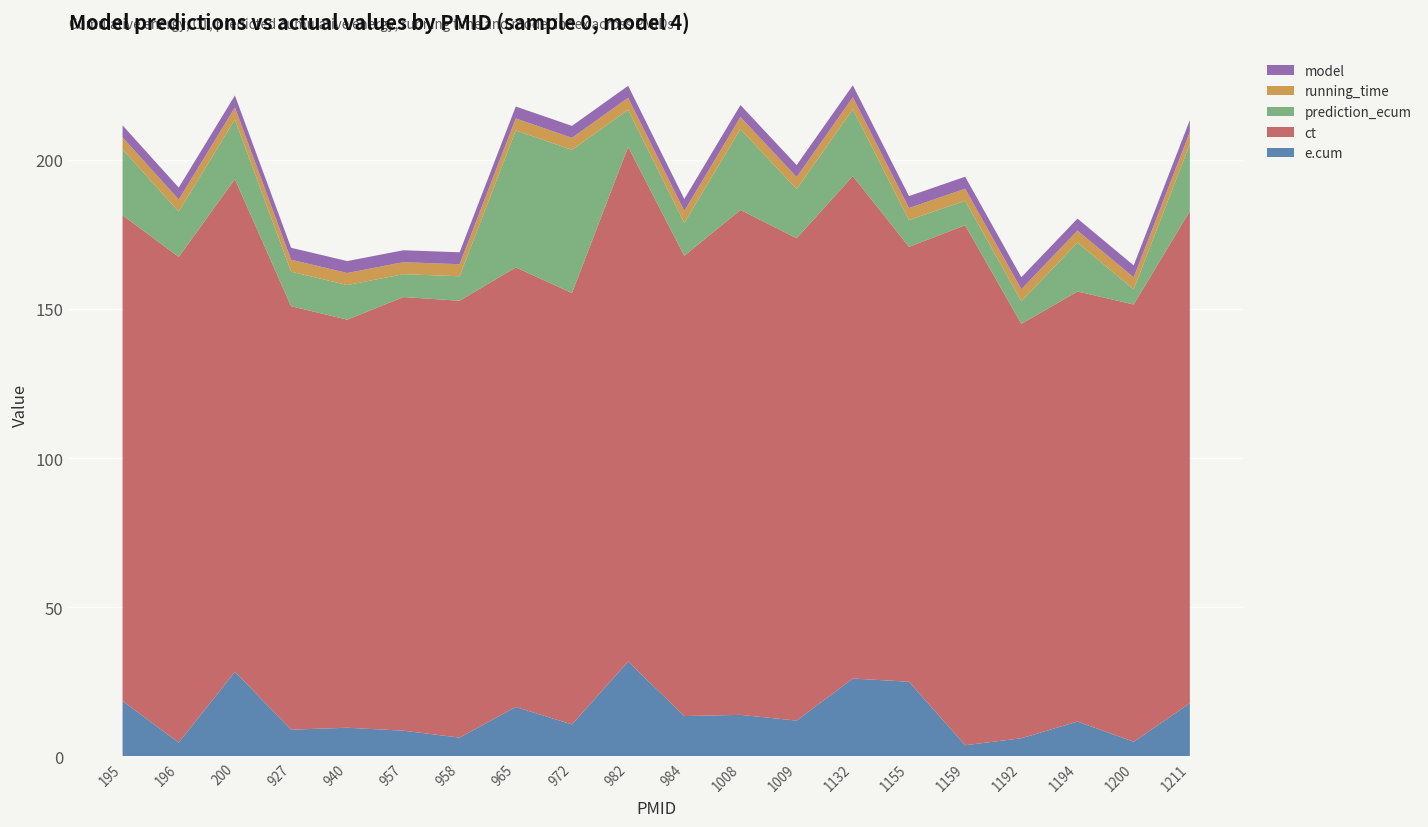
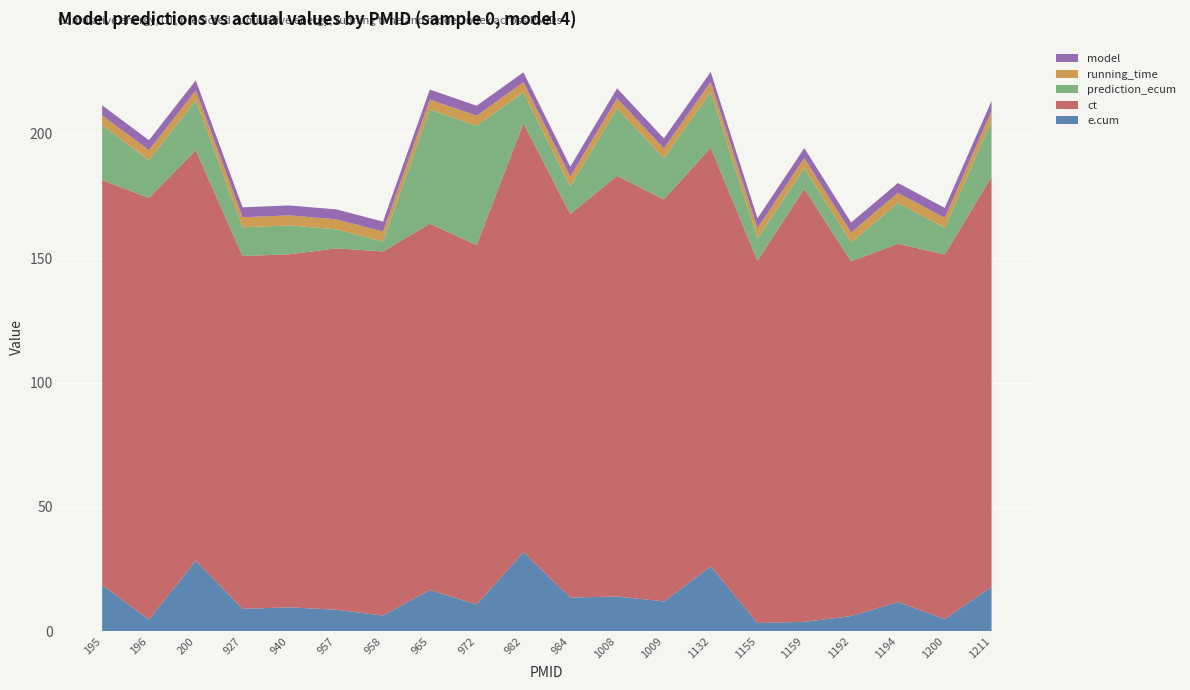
ct, 196: 163 -> 170
ct, 940: 137 -> 142
prediction_ecum, 958: 8 -> 4
e.cum, 1155: 25 -> 3
ct, 1192: 139 -> 143
prediction_ecum, 1200: 5 -> 11
